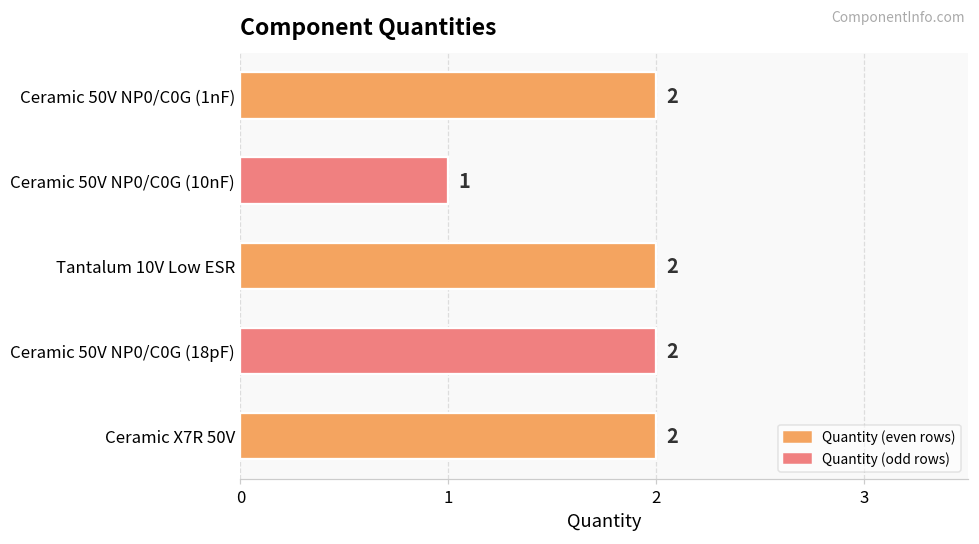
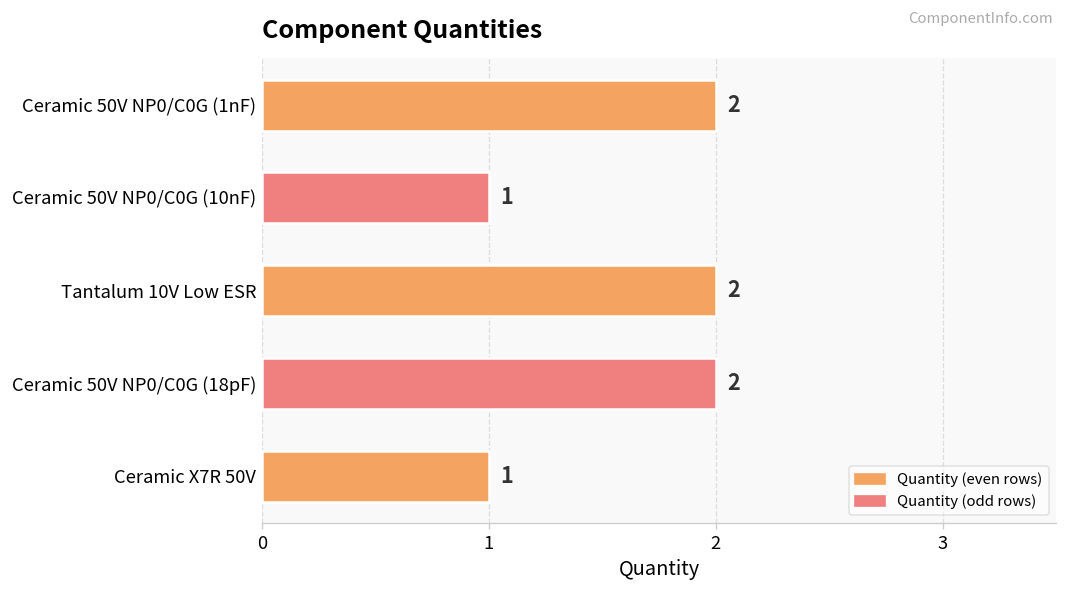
Ceramic X7R 50V: 2 -> 1
